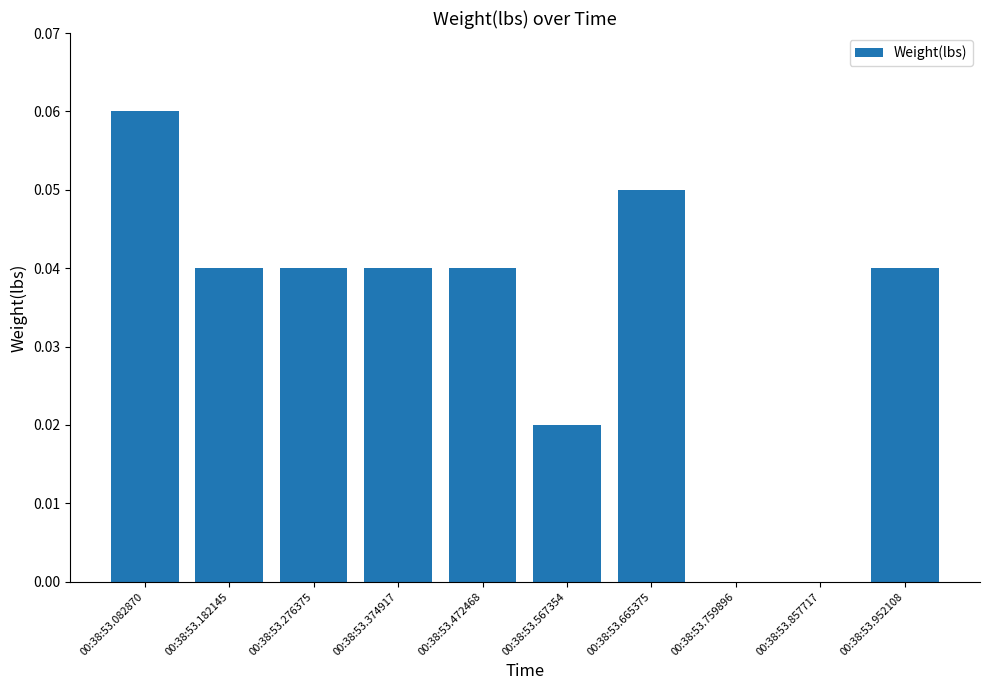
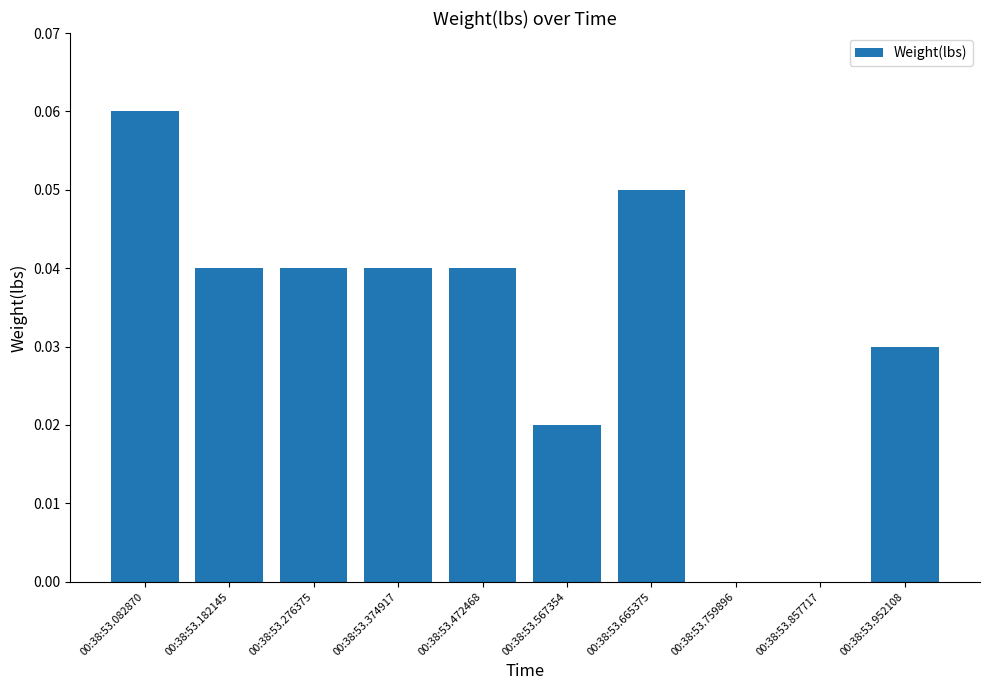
00:38:53.952108: 0.04 -> 0.03
